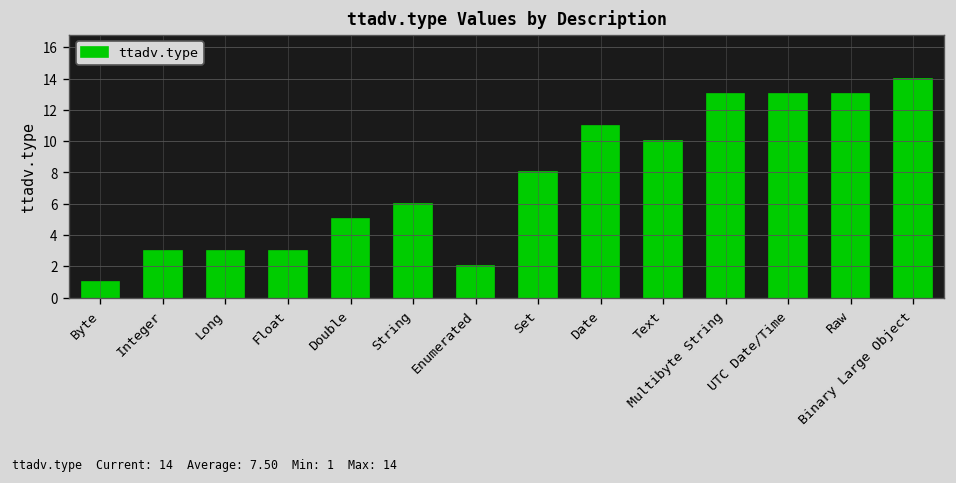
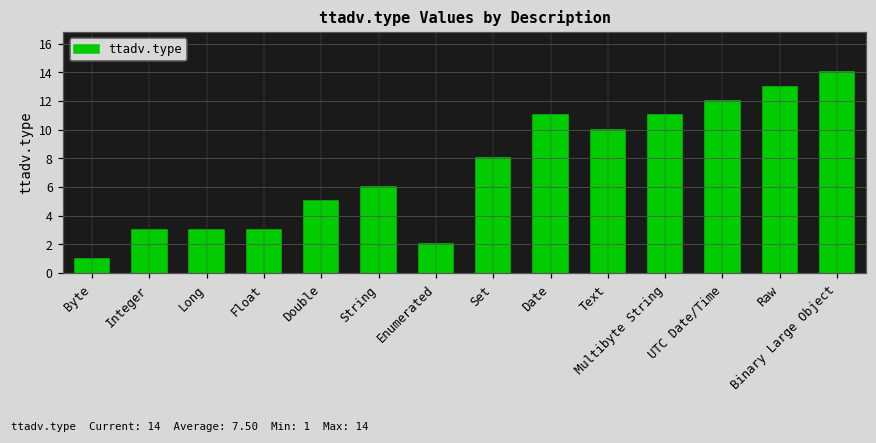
Multibyte String: 13 -> 11
UTC Date/Time: 13 -> 12
